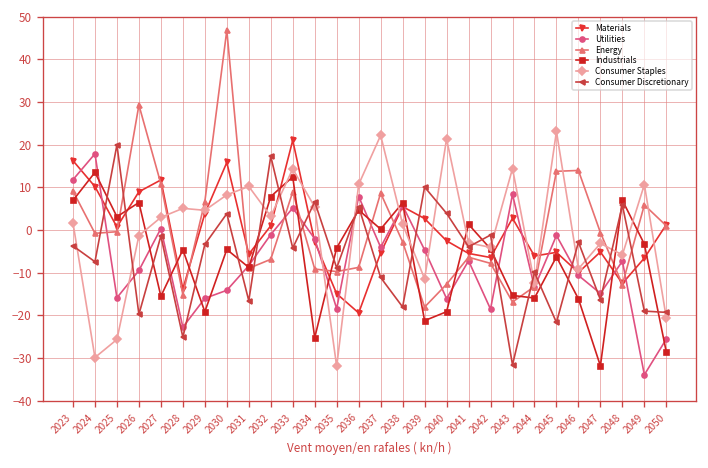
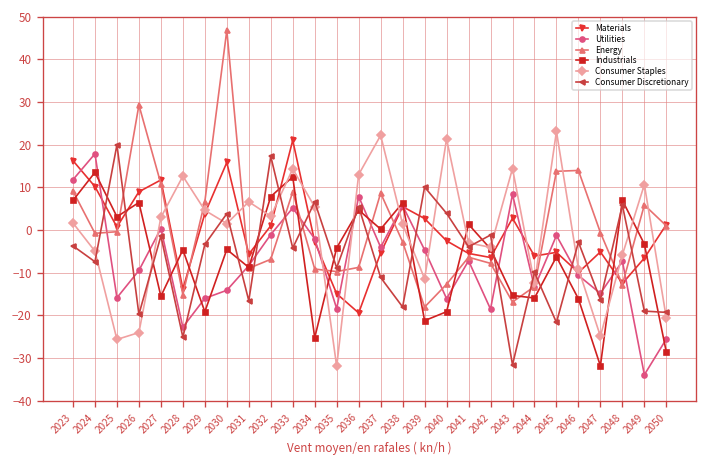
Consumer Staples, 2024: -30 -> -5
Consumer Staples, 2026: -1 -> -24
Consumer Staples, 2028: 5 -> 13
Consumer Staples, 2030: 8 -> 2
Consumer Staples, 2031: 10 -> 7
Consumer Staples, 2036: 11 -> 13
Consumer Staples, 2047: -3 -> -25
